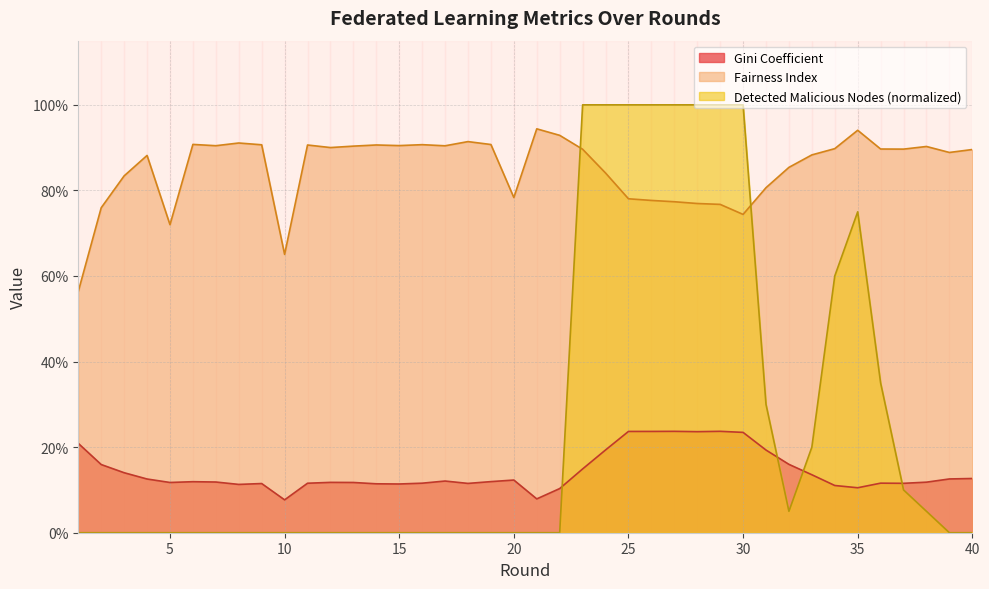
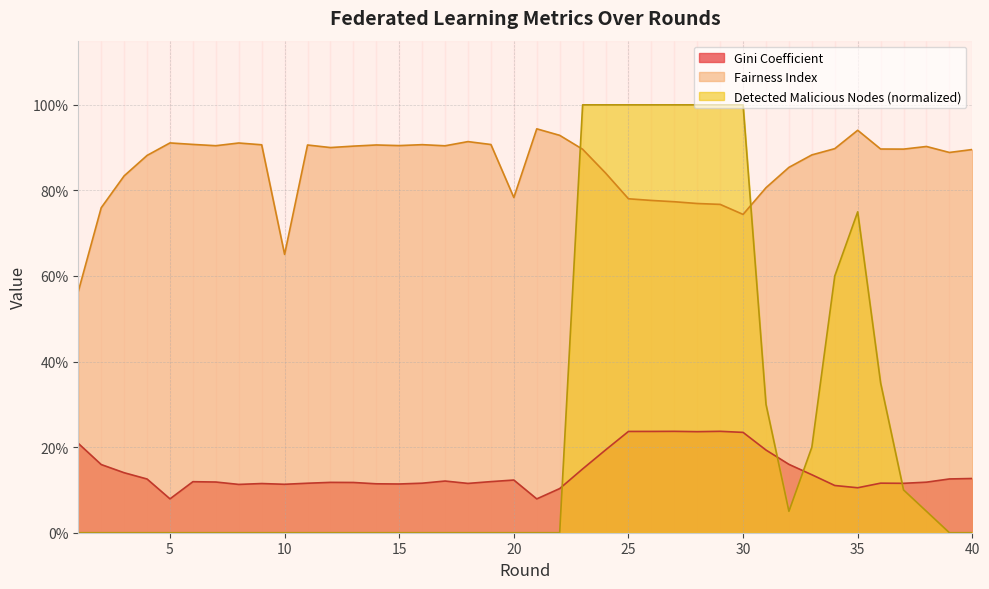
Gini Coefficient, 5: 12% -> 8%
Fairness Index, 5: 72% -> 91%
Gini Coefficient, 10: 8% -> 11%
